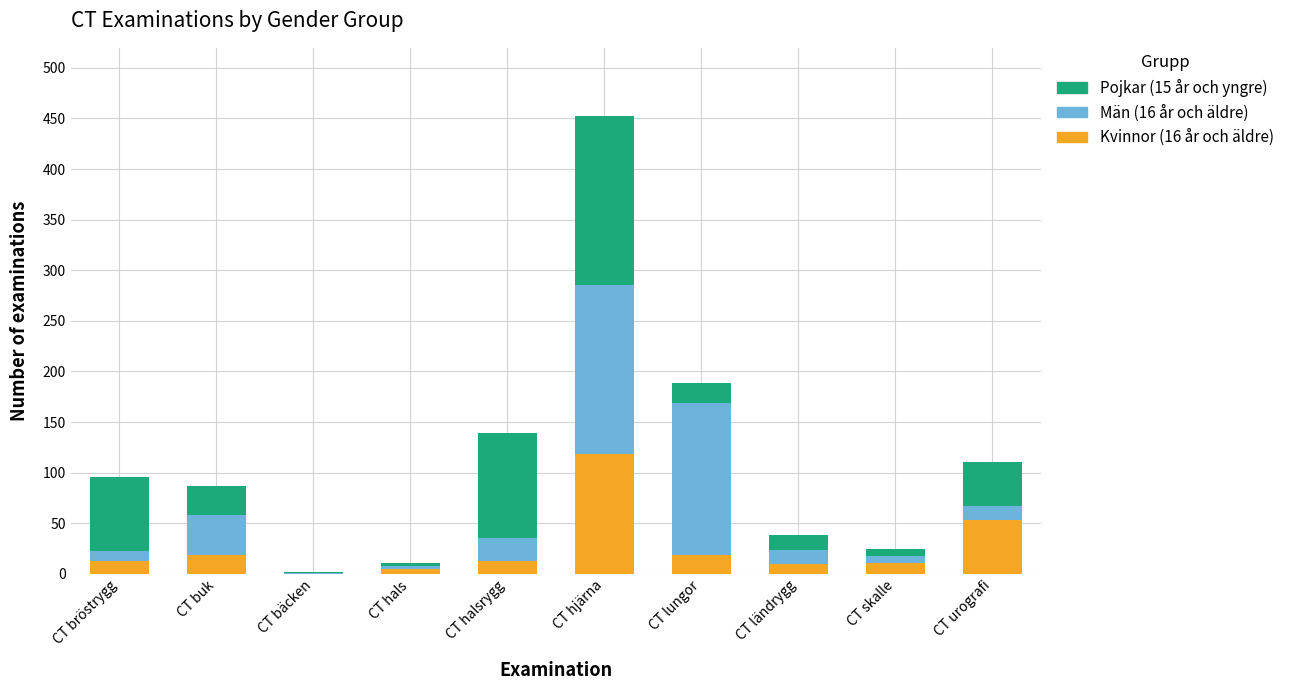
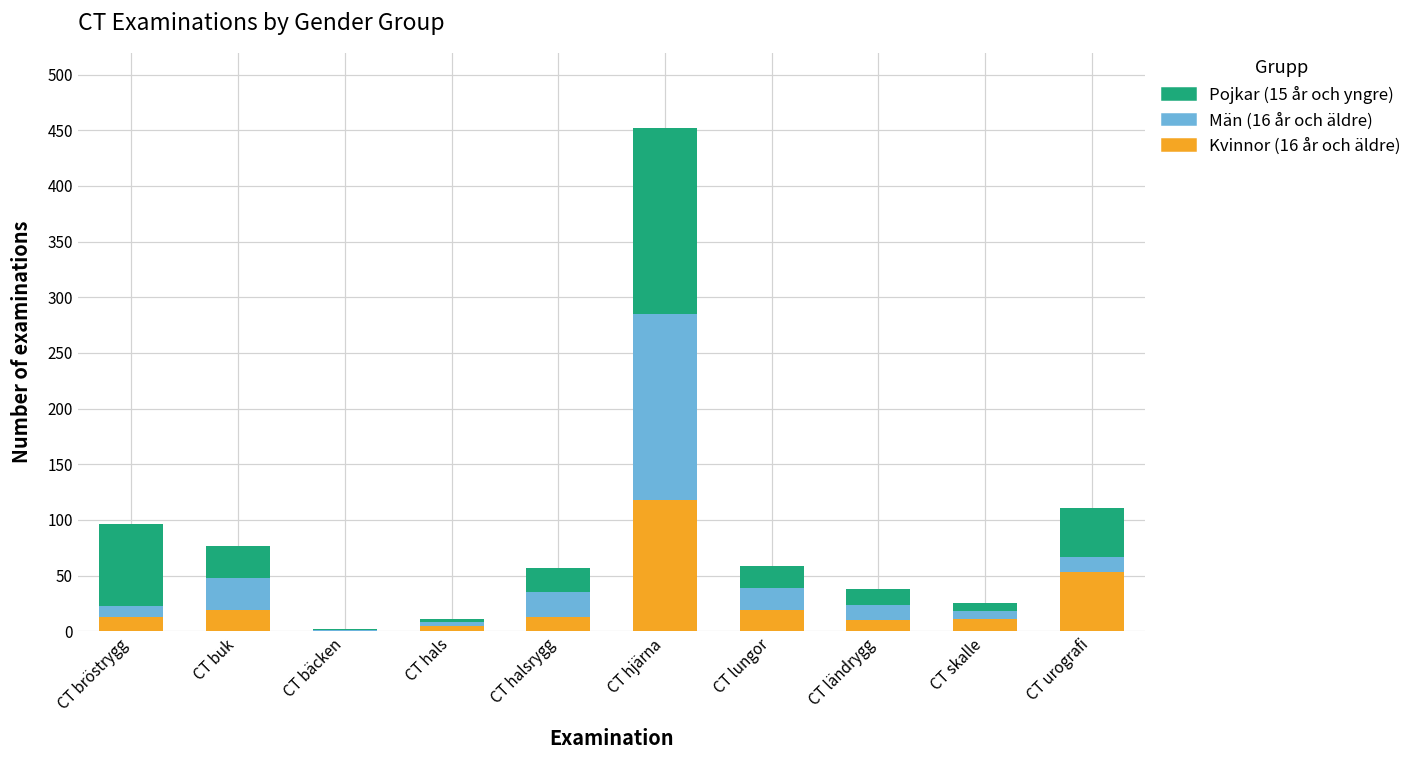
Män (16 år och äldre), CT buk: 39 -> 29
Pojkar (15 år och yngre), CT halsrygg: 104 -> 22
Män (16 år och äldre), CT lungor: 150 -> 20
